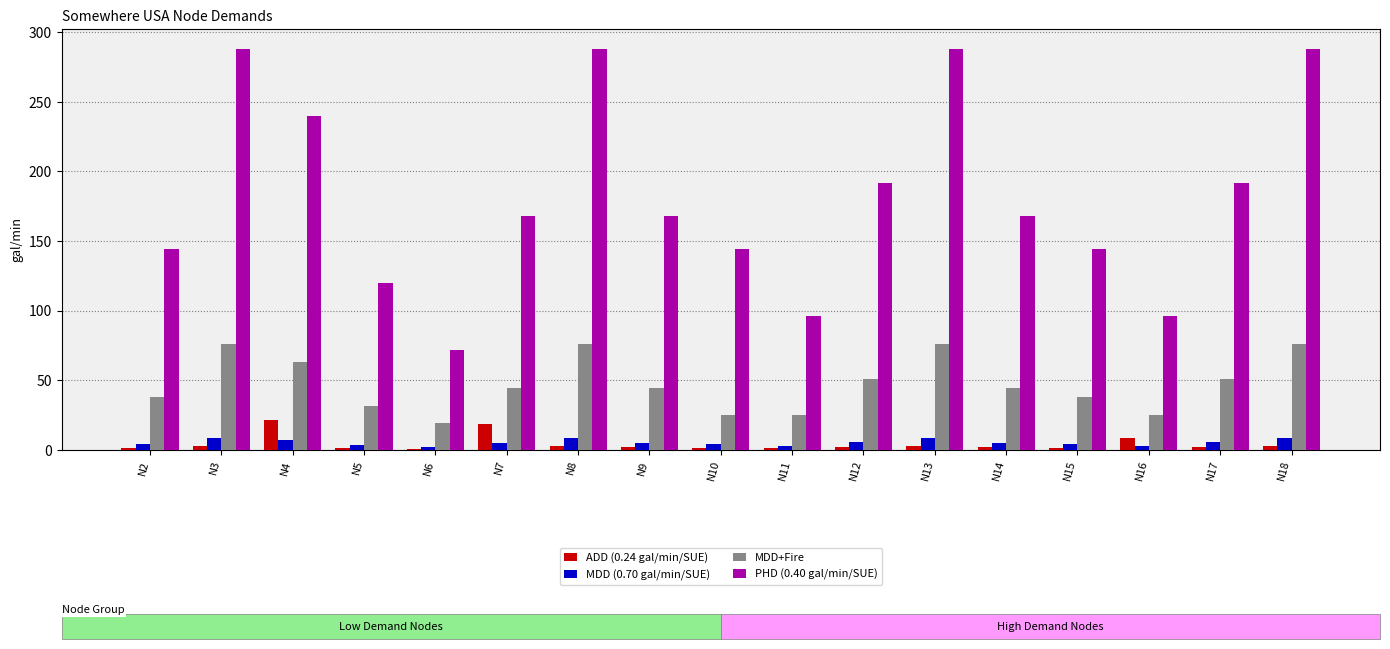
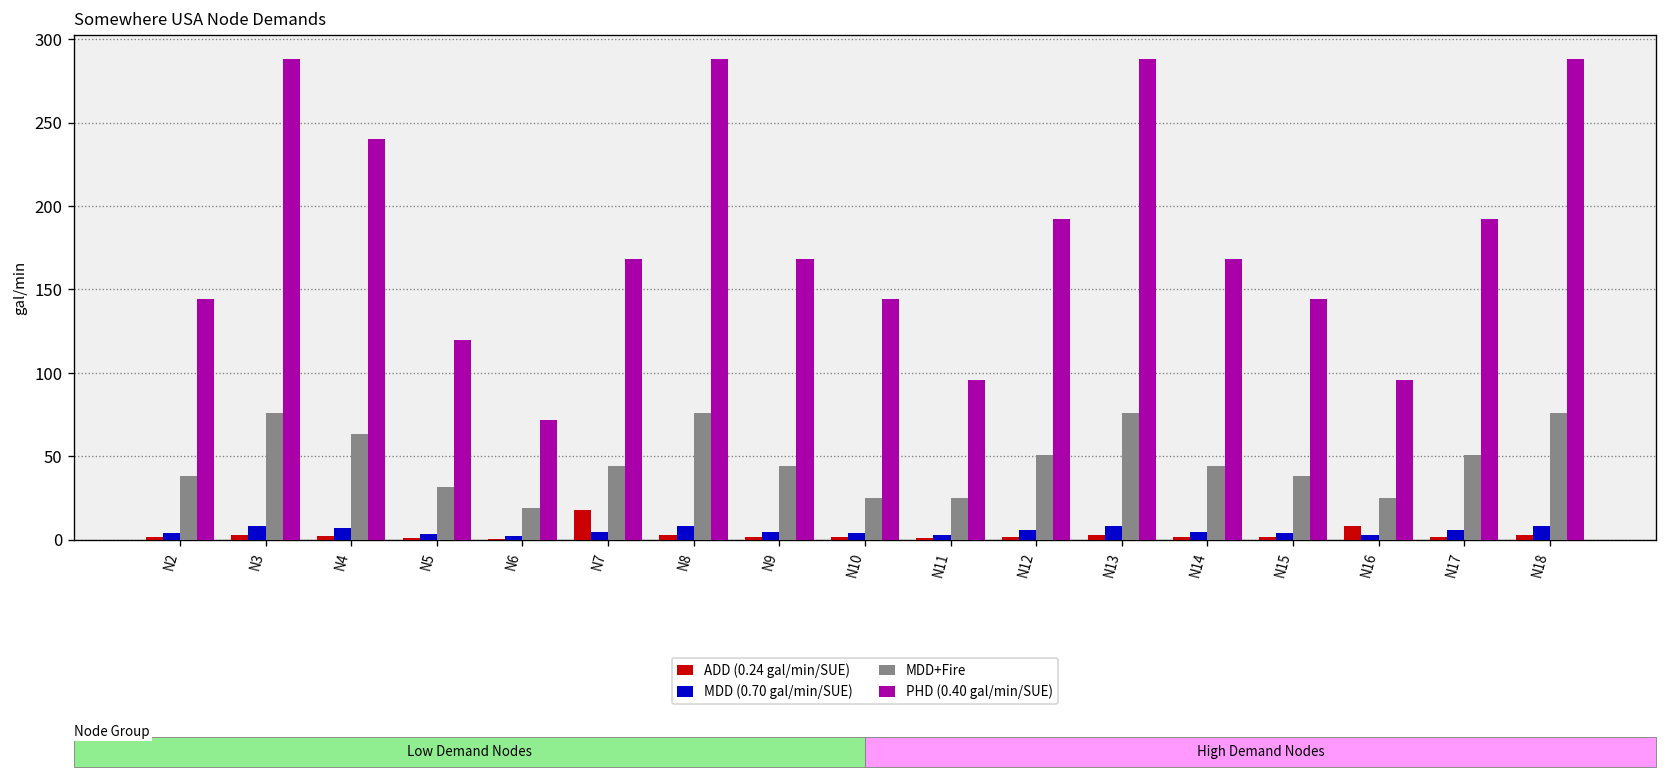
ADD (0.24 gal/min/SUE), N4: 21 -> 2
